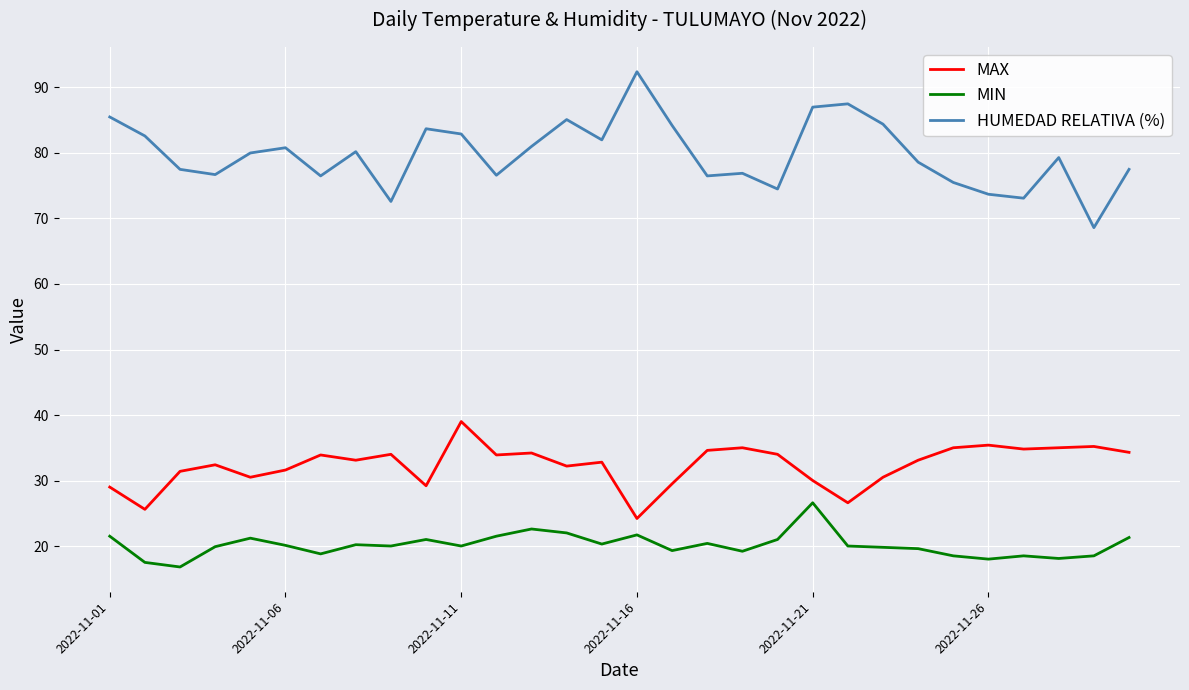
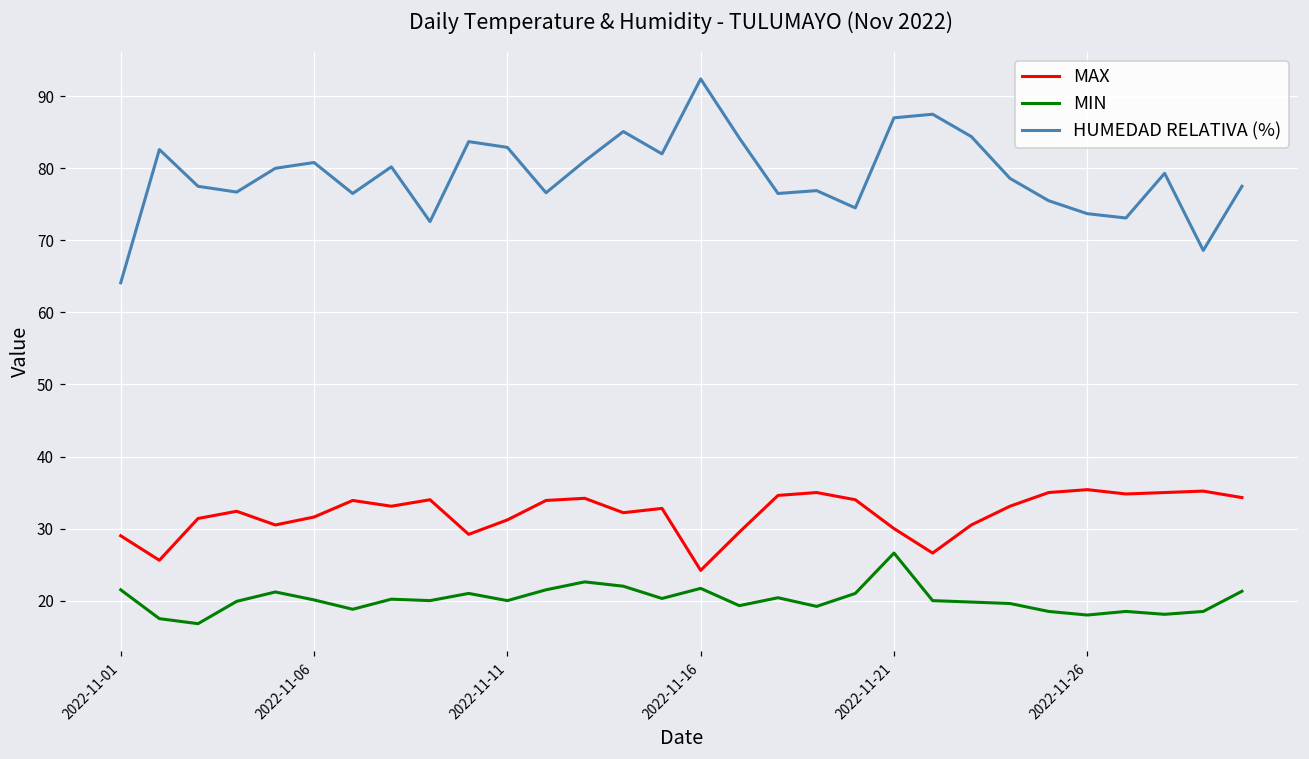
HUMEDAD RELATIVA (%), 2022-11-01: 86 -> 64
MAX, 2022-11-11: 39 -> 31
